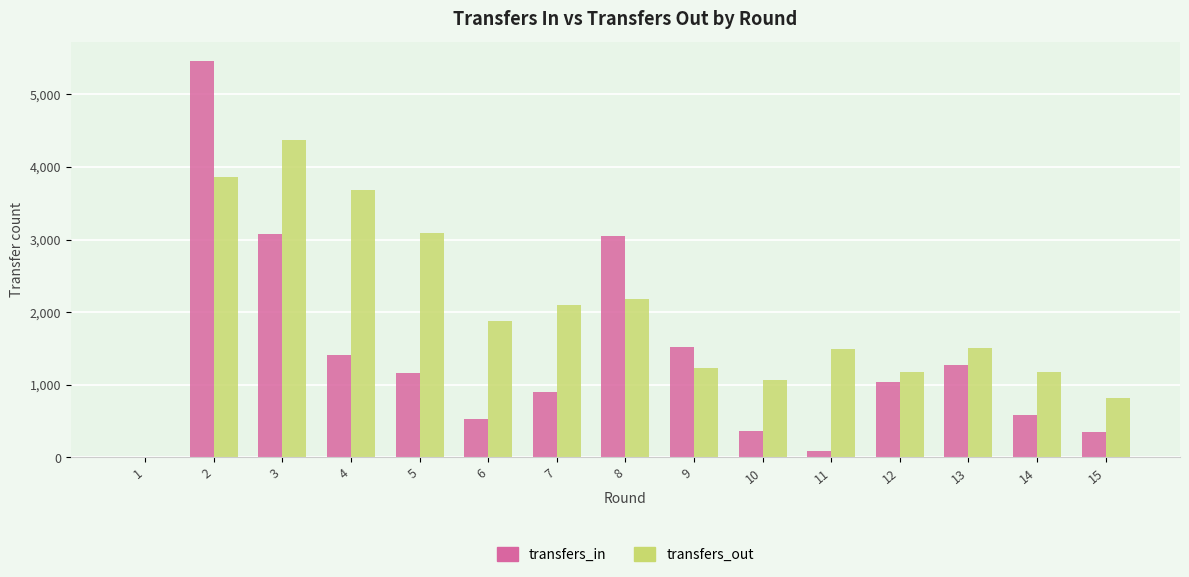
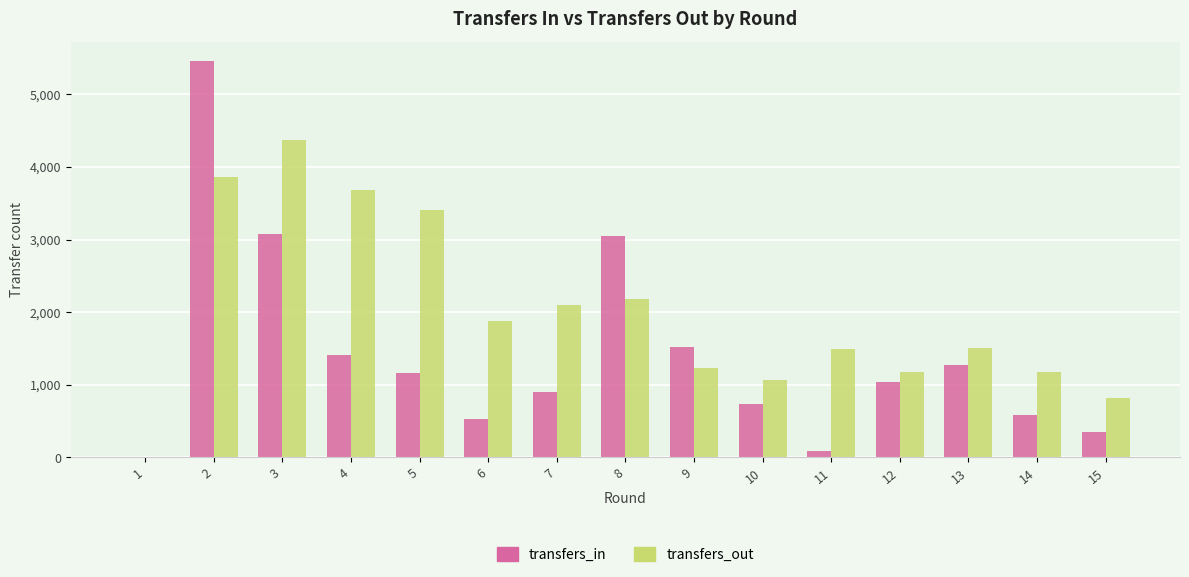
transfers_out, 5: 3,100 -> 3,400
transfers_in, 10: 400 -> 700
